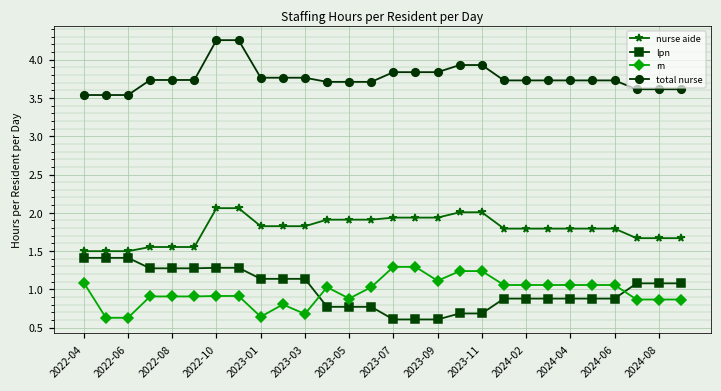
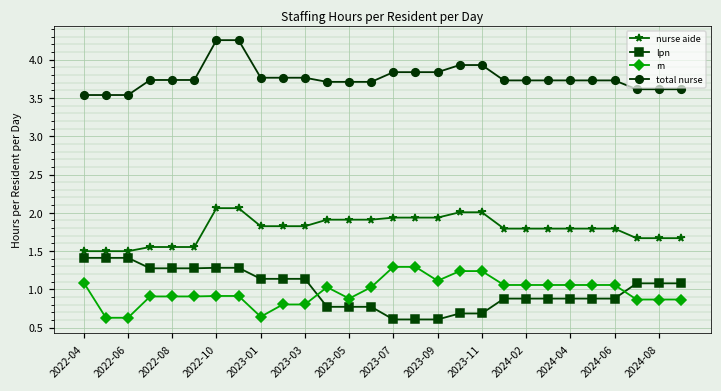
rn, 2023-03: 0.7 -> 0.8
